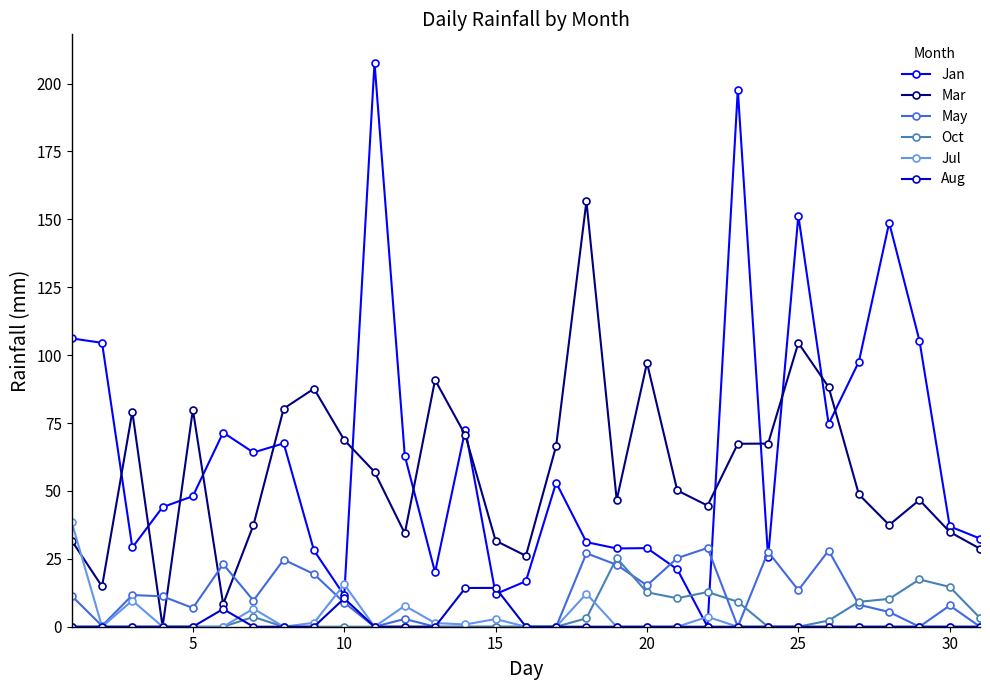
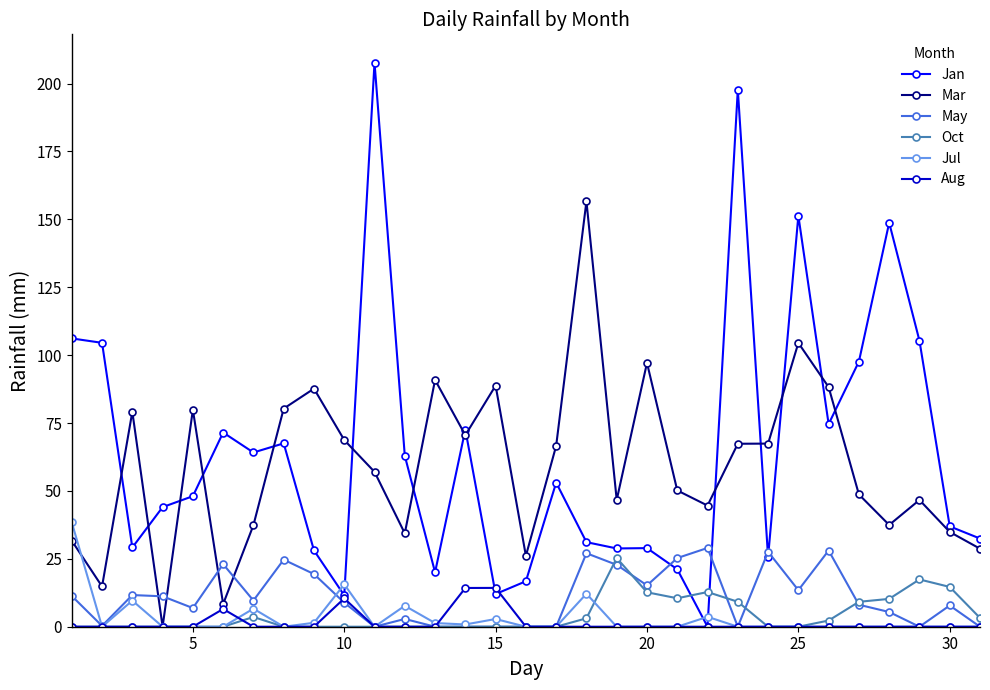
Mar, 15: 32 -> 89
